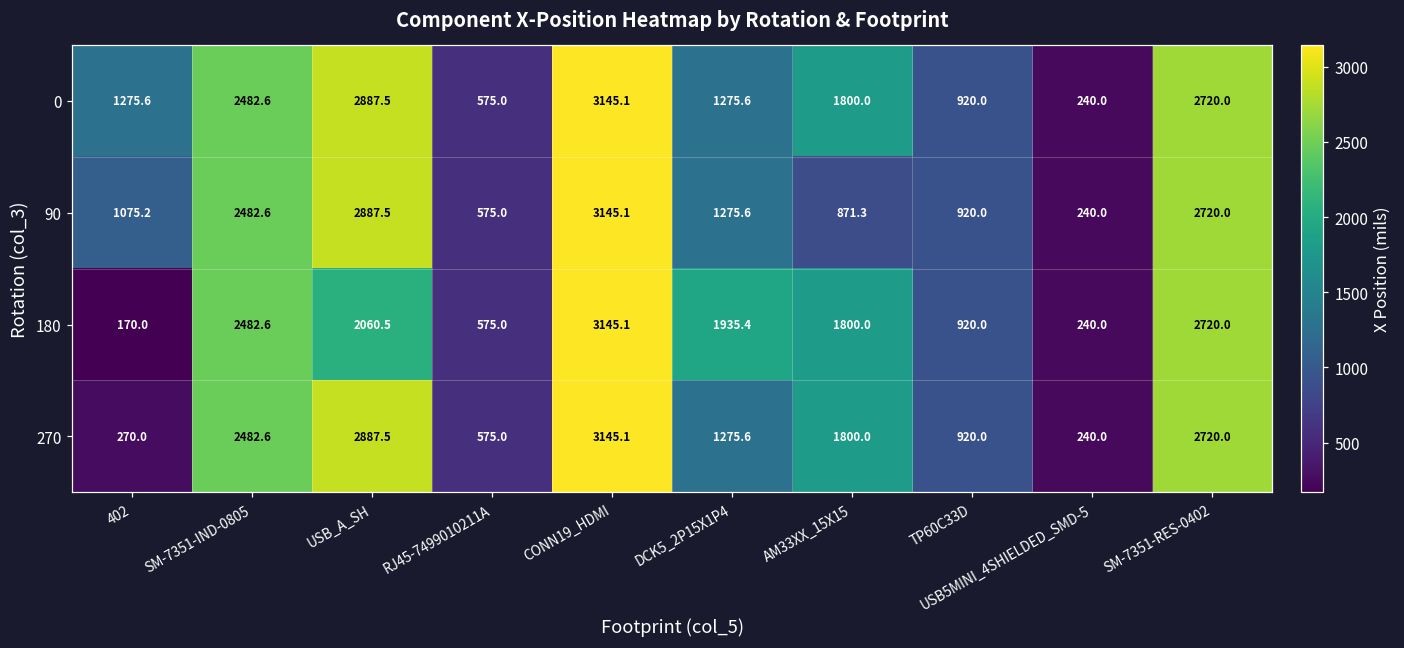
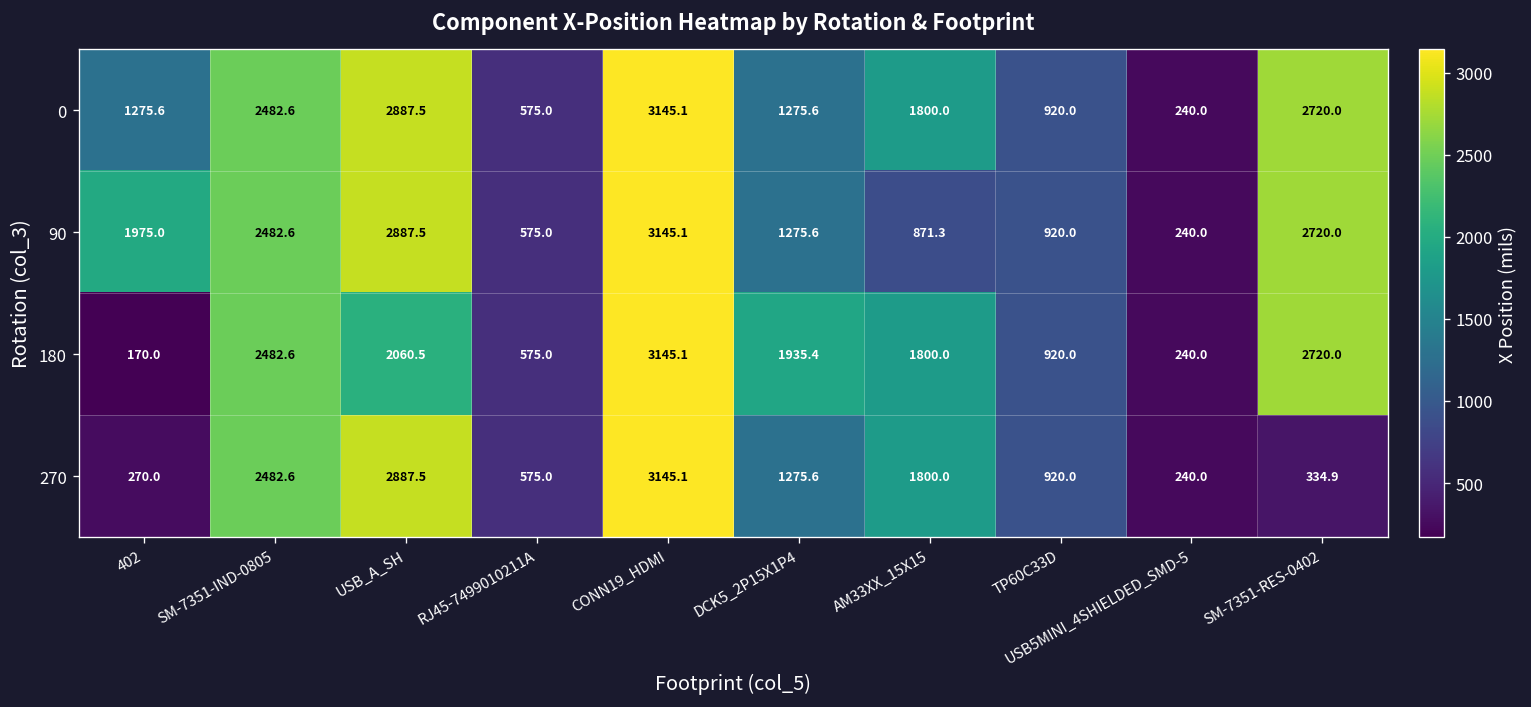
90, 402: 1075.2 -> 1975.0
270, SM-7351-RES-0402: 2720.0 -> 334.9
